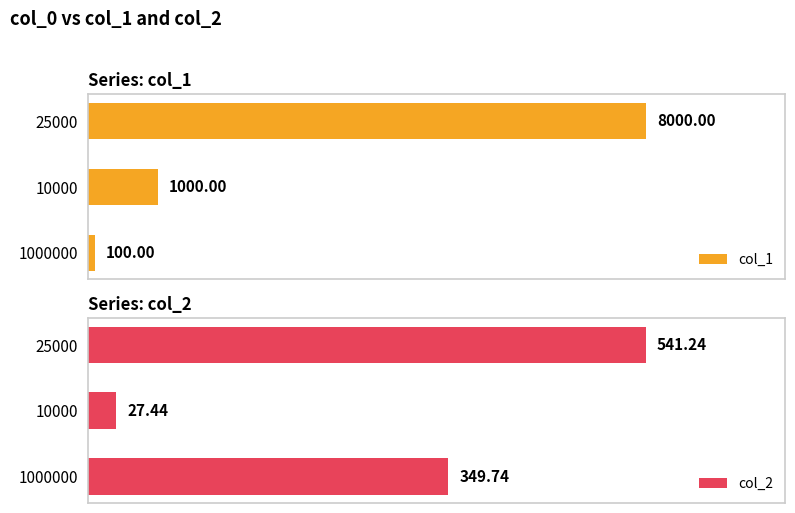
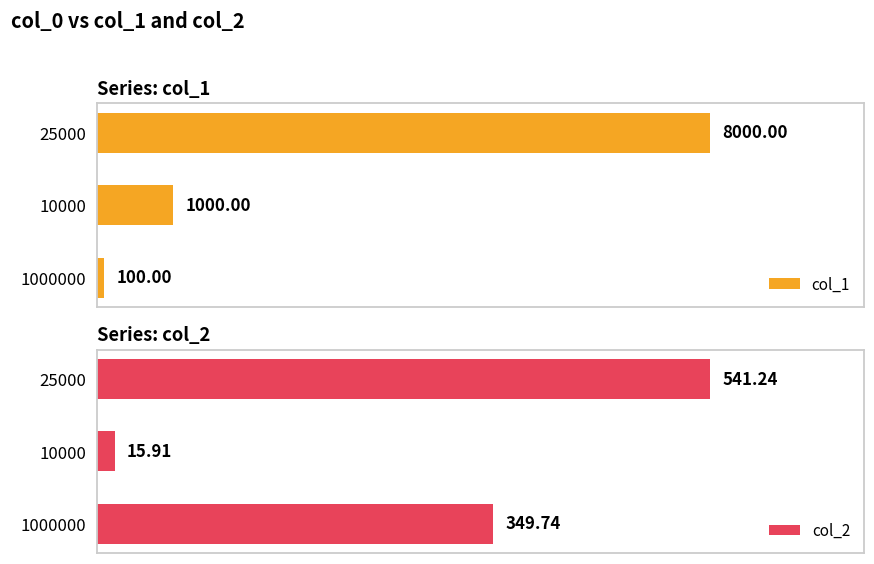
Series: col_2, 10000: 27.44 -> 15.91
